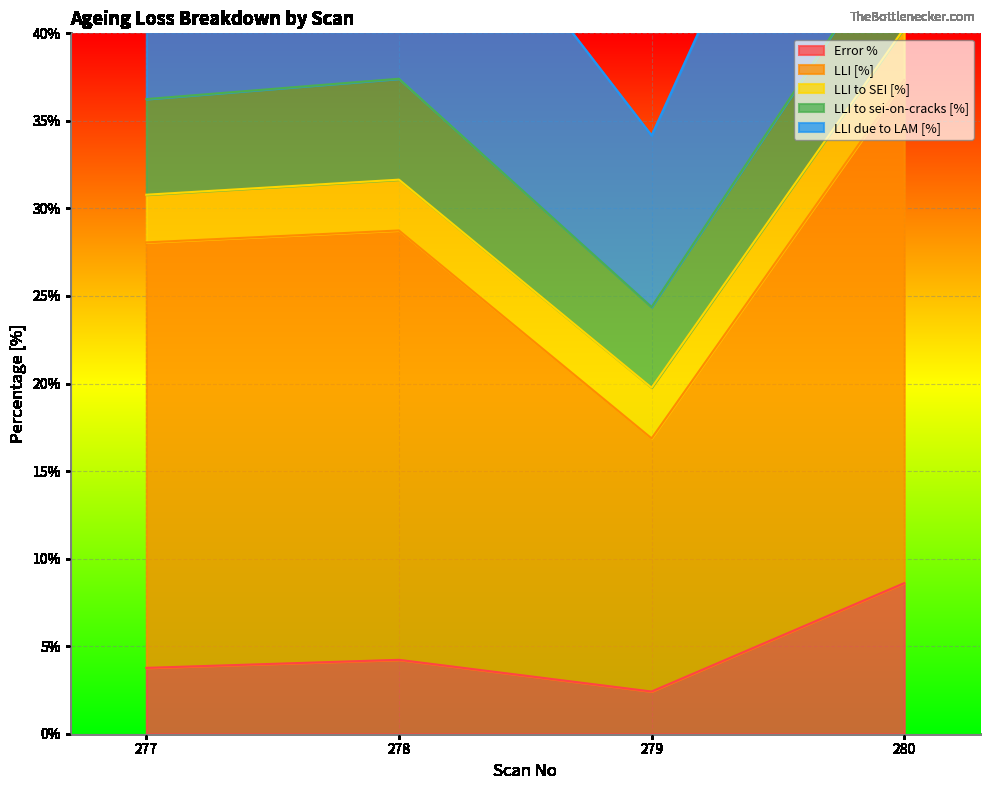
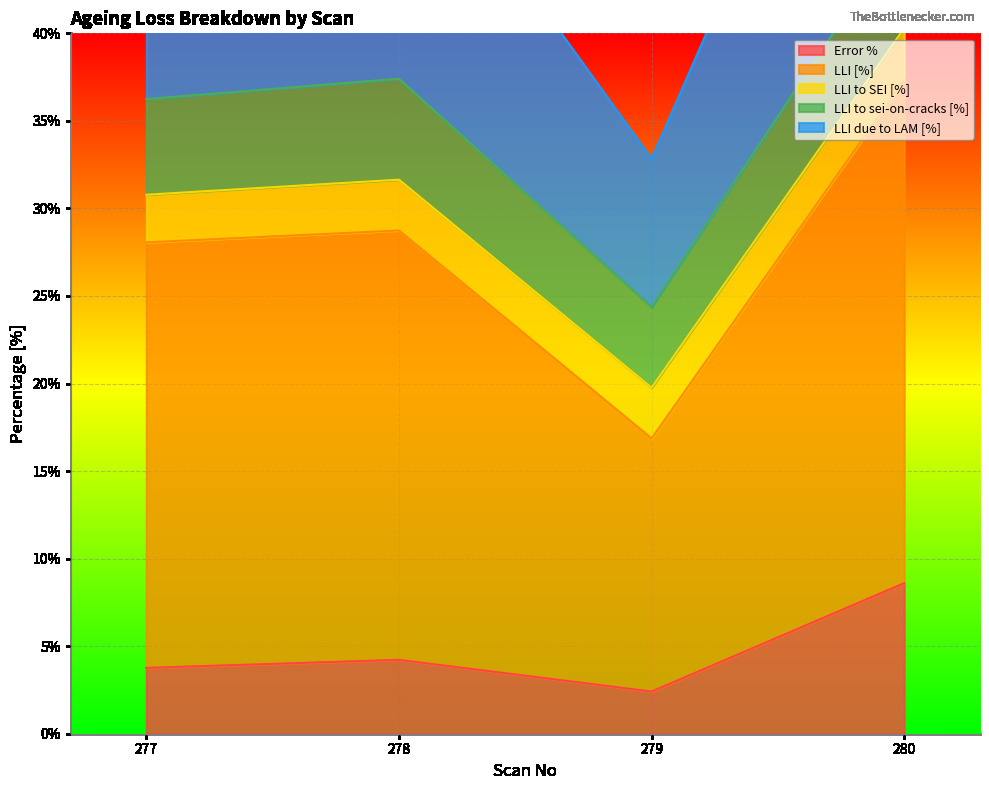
LLI due to LAM [%], 279: 9.8% -> 8.5%
